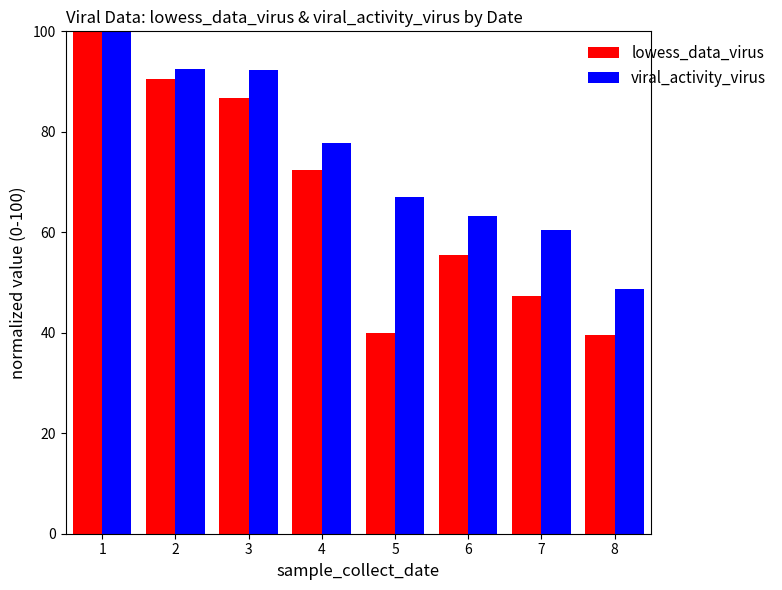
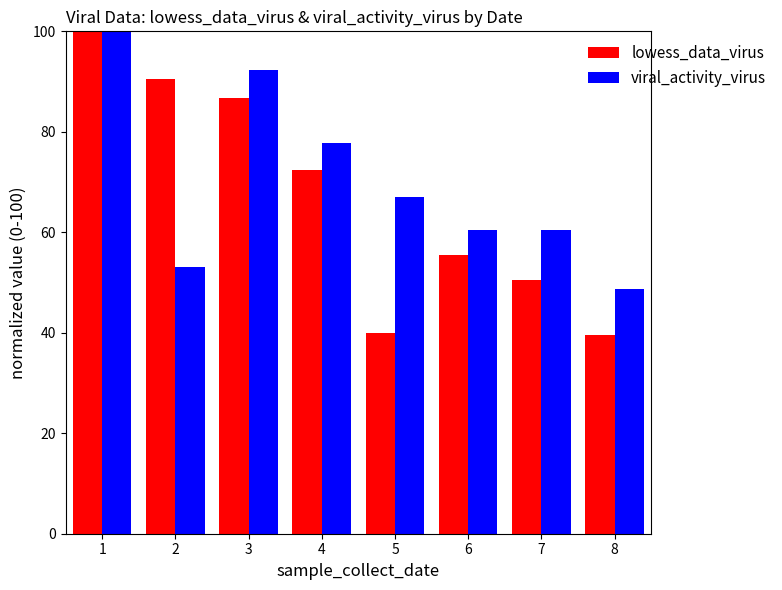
viral_activity_virus, 2: 93 -> 53
viral_activity_virus, 6: 63 -> 60
lowess_data_virus, 7: 47 -> 50
